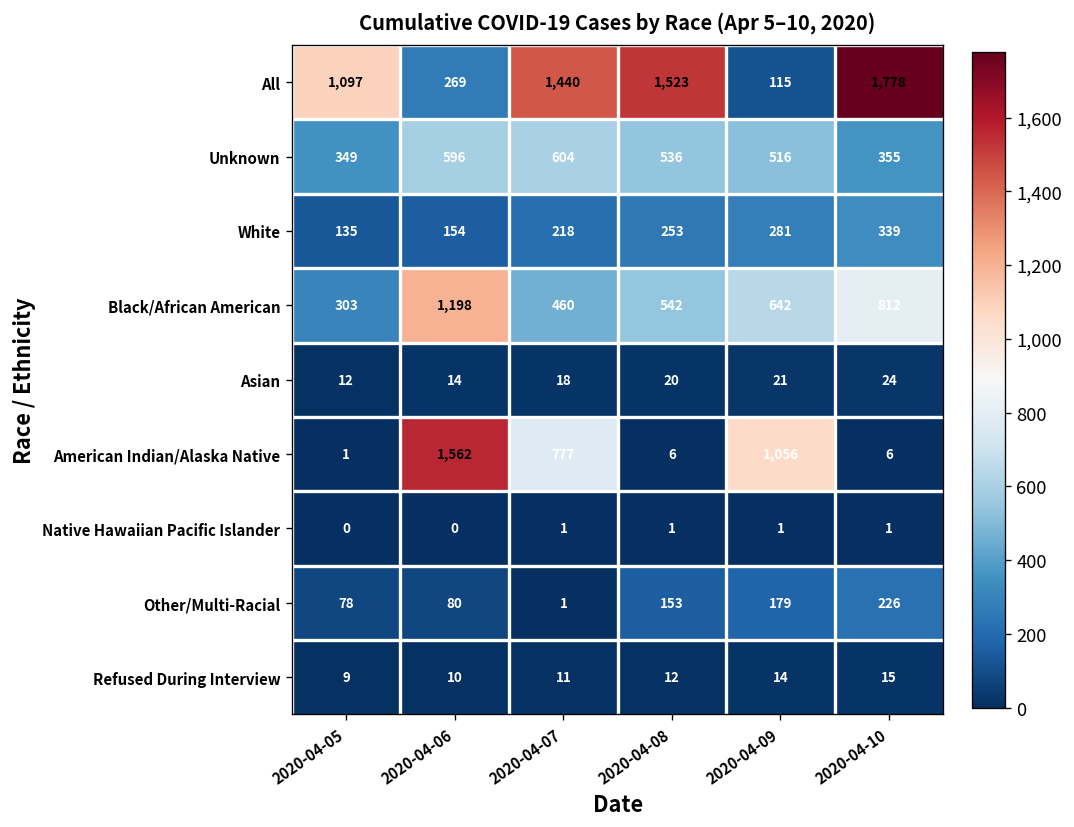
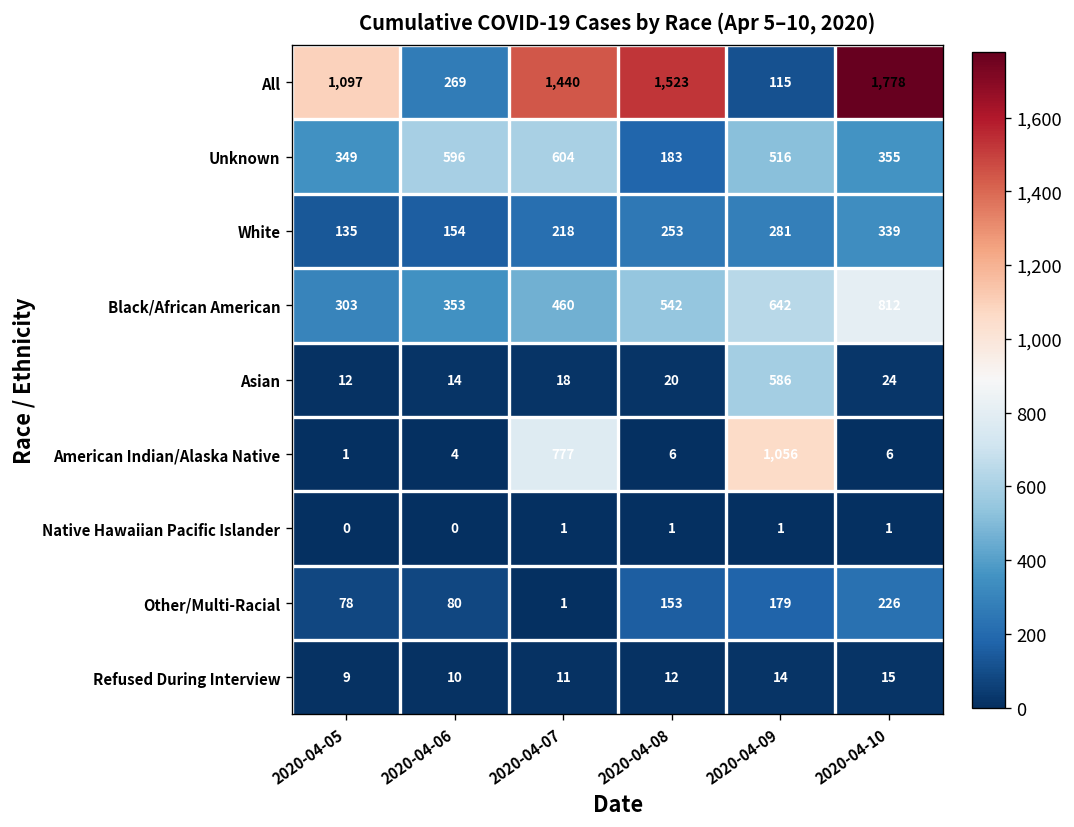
Unknown, 2020-04-08: 536 -> 183
Black/African American, 2020-04-06: 1,198 -> 353
Asian, 2020-04-09: 21 -> 586
American Indian/Alaska Native, 2020-04-06: 1,562 -> 4
